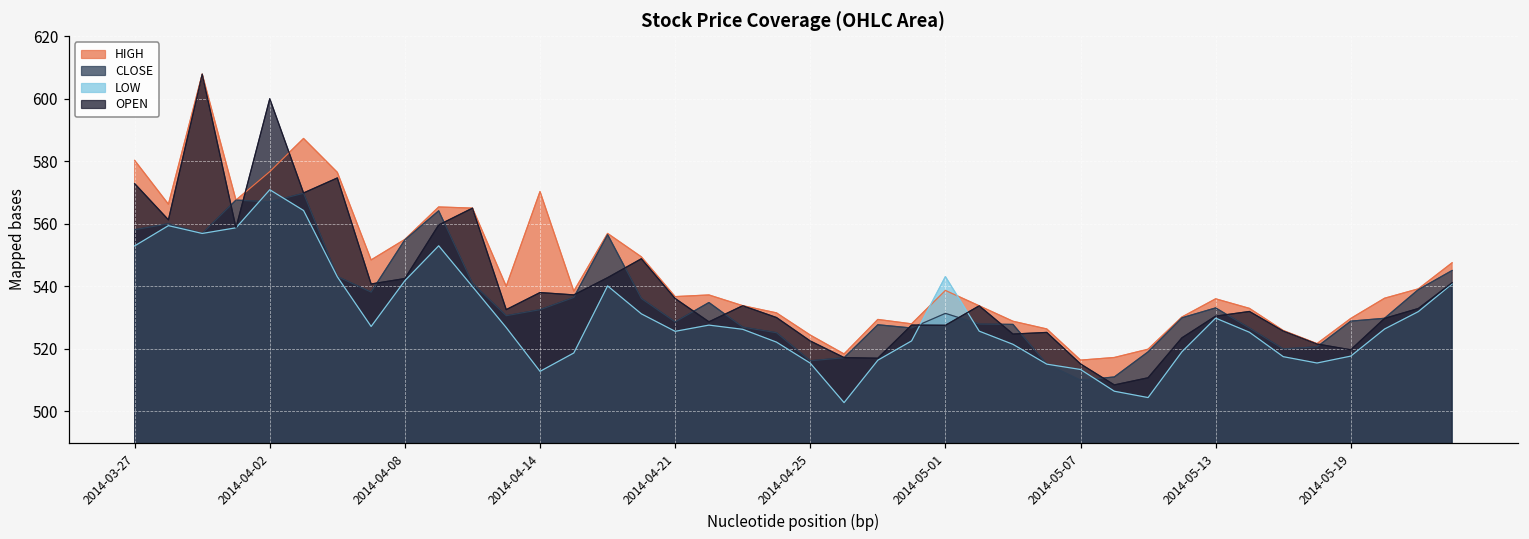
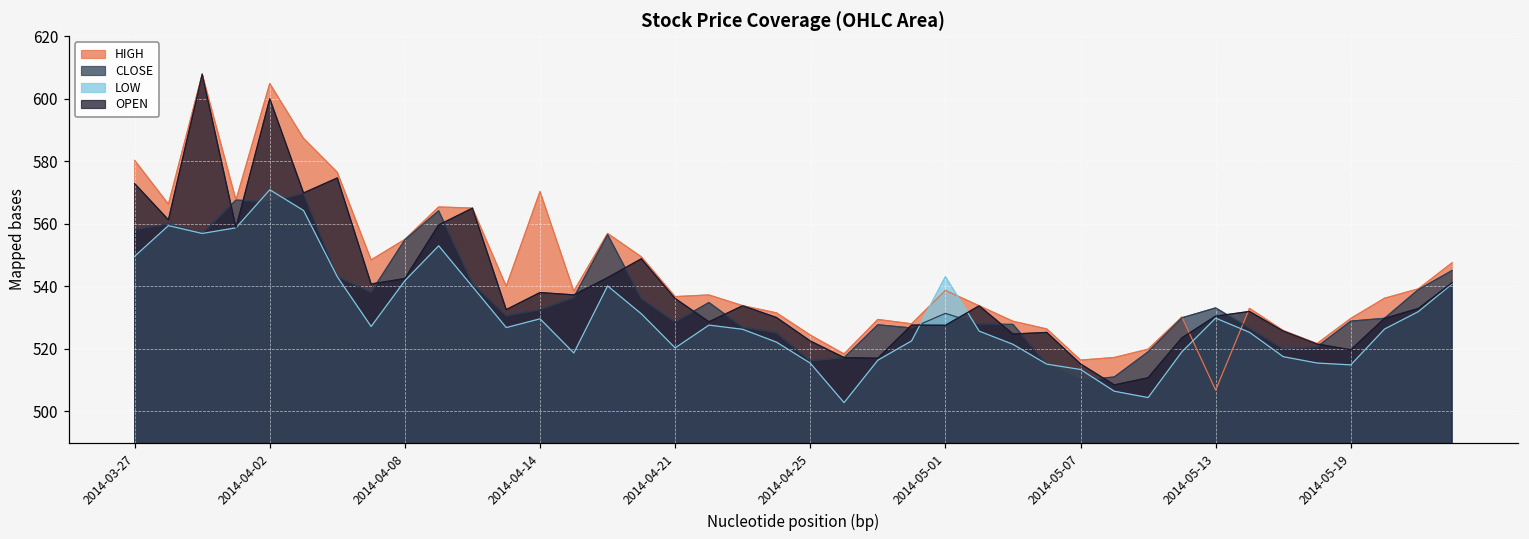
LOW, 2014-03-27: 553 -> 550
HIGH, 2014-04-02: 577 -> 605
LOW, 2014-04-14: 513 -> 530
LOW, 2014-04-21: 526 -> 520
HIGH, 2014-05-13: 536 -> 507
LOW, 2014-05-19: 518 -> 515
